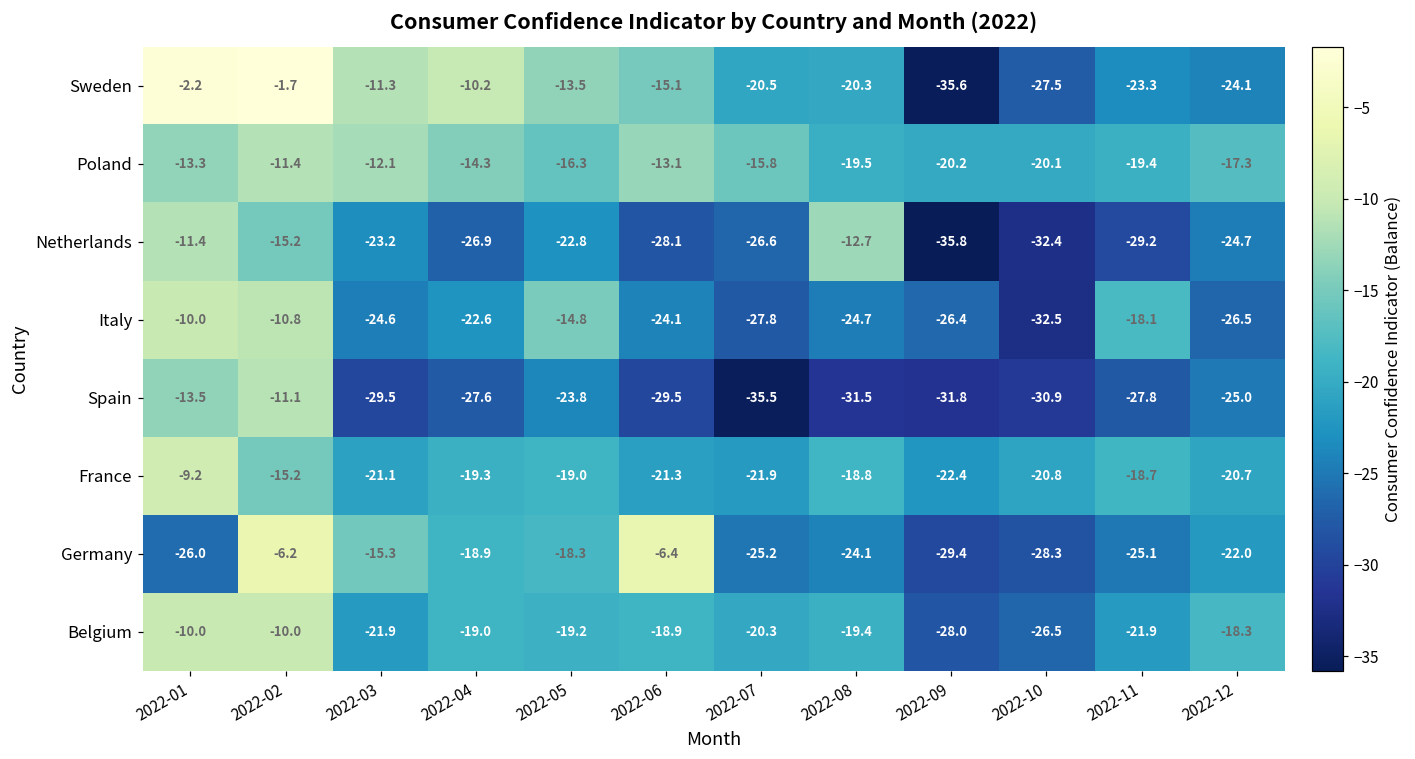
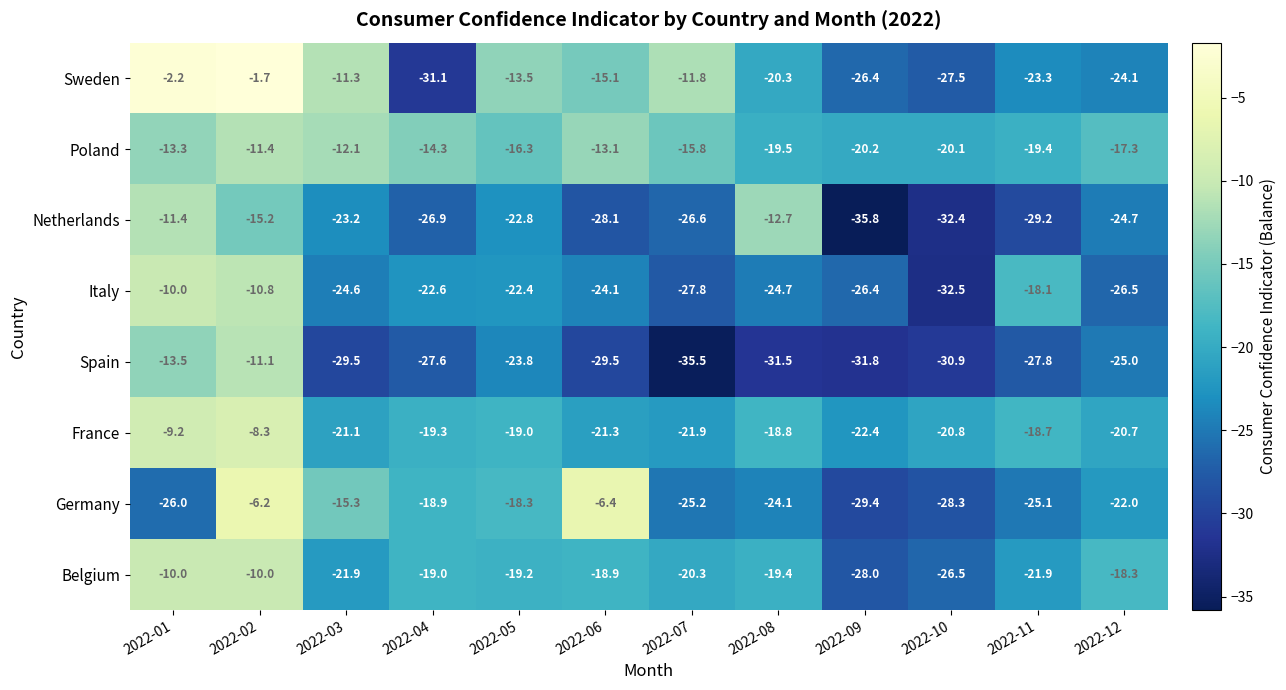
Sweden, 2022-04: -10.2 -> -31.1
Sweden, 2022-07: -20.5 -> -11.8
Sweden, 2022-09: -35.6 -> -26.4
Italy, 2022-05: -14.8 -> -22.4
France, 2022-02: -15.2 -> -8.3
